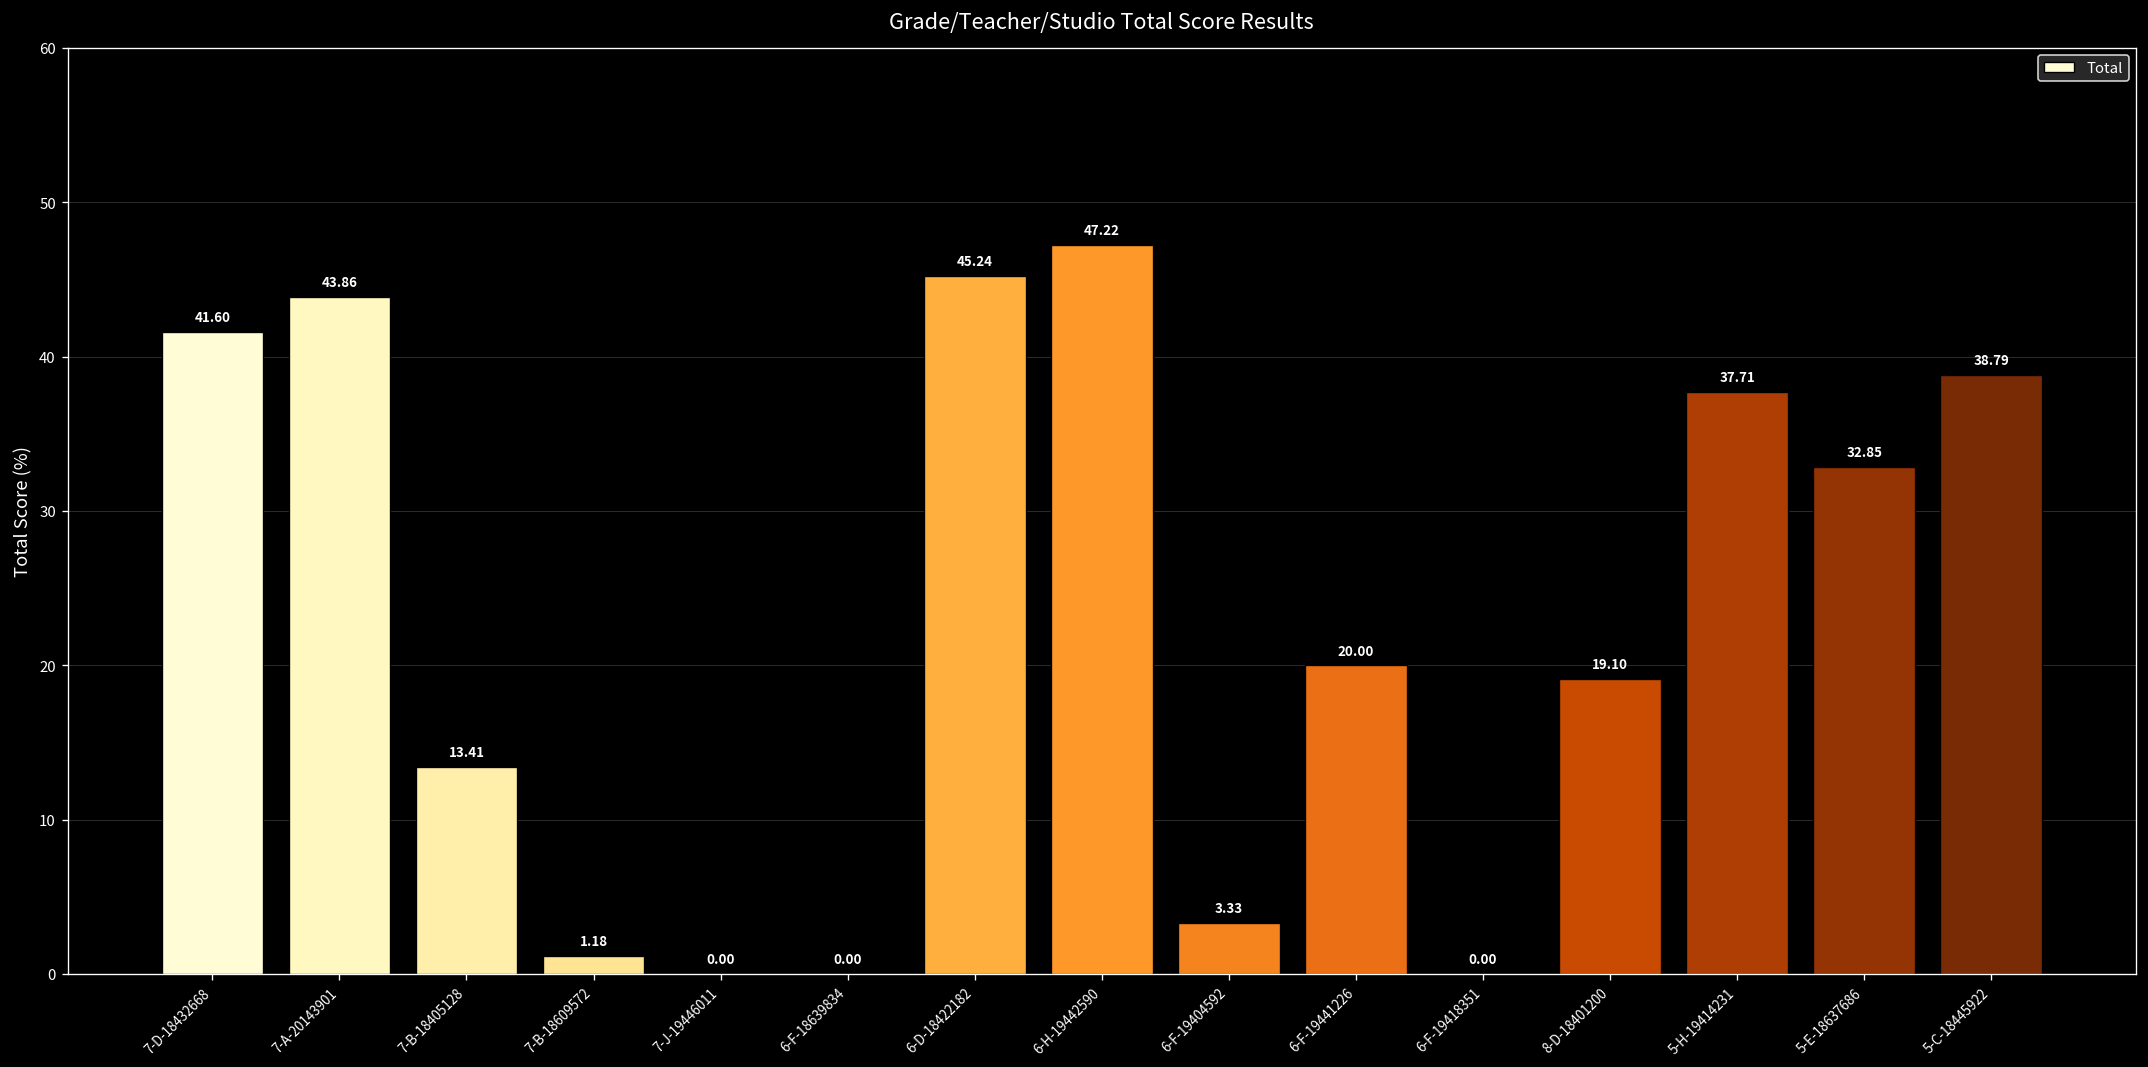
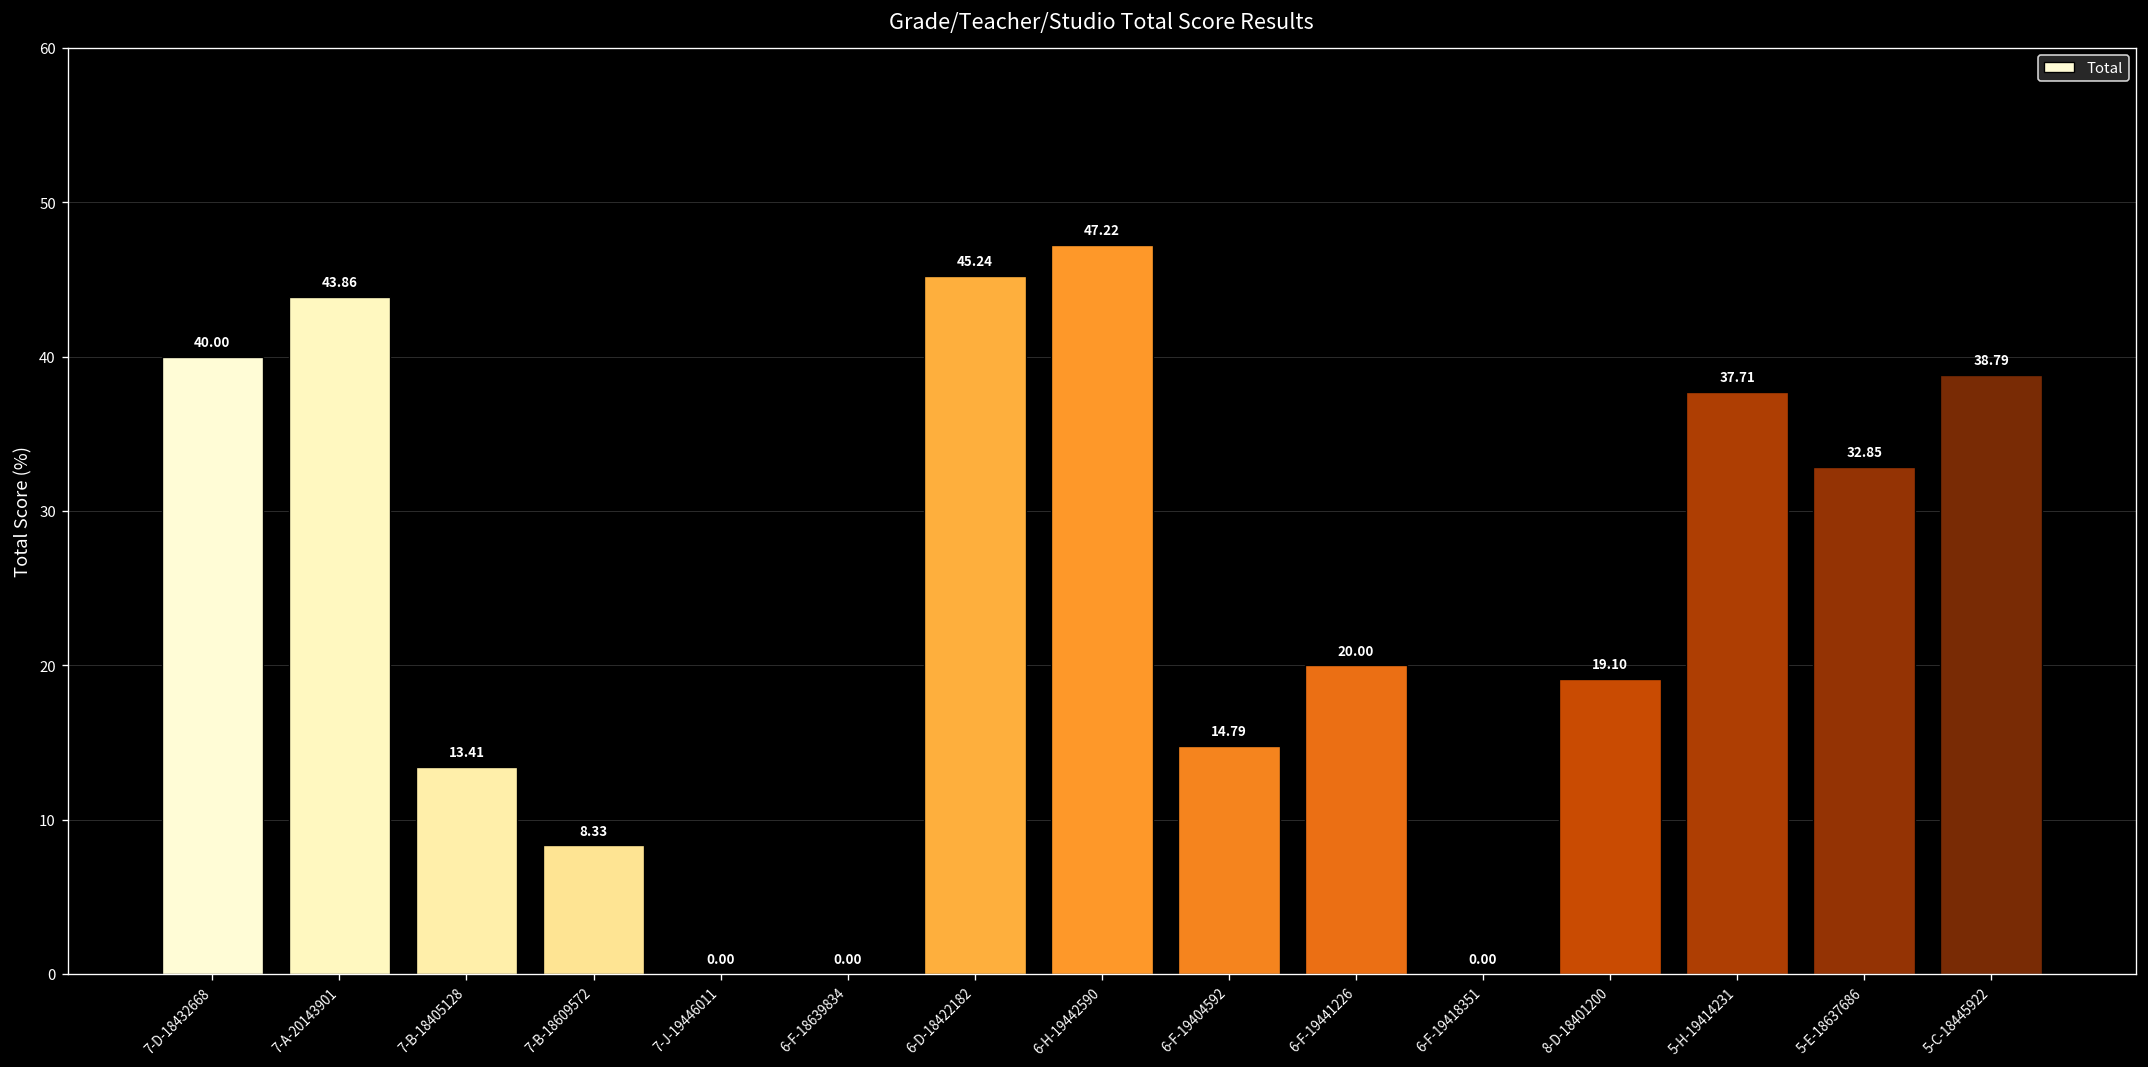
7-D-18432668: 41.60 -> 40.00
7-B-18609572: 1.18 -> 8.33
6-F-19404592: 3.33 -> 14.79
